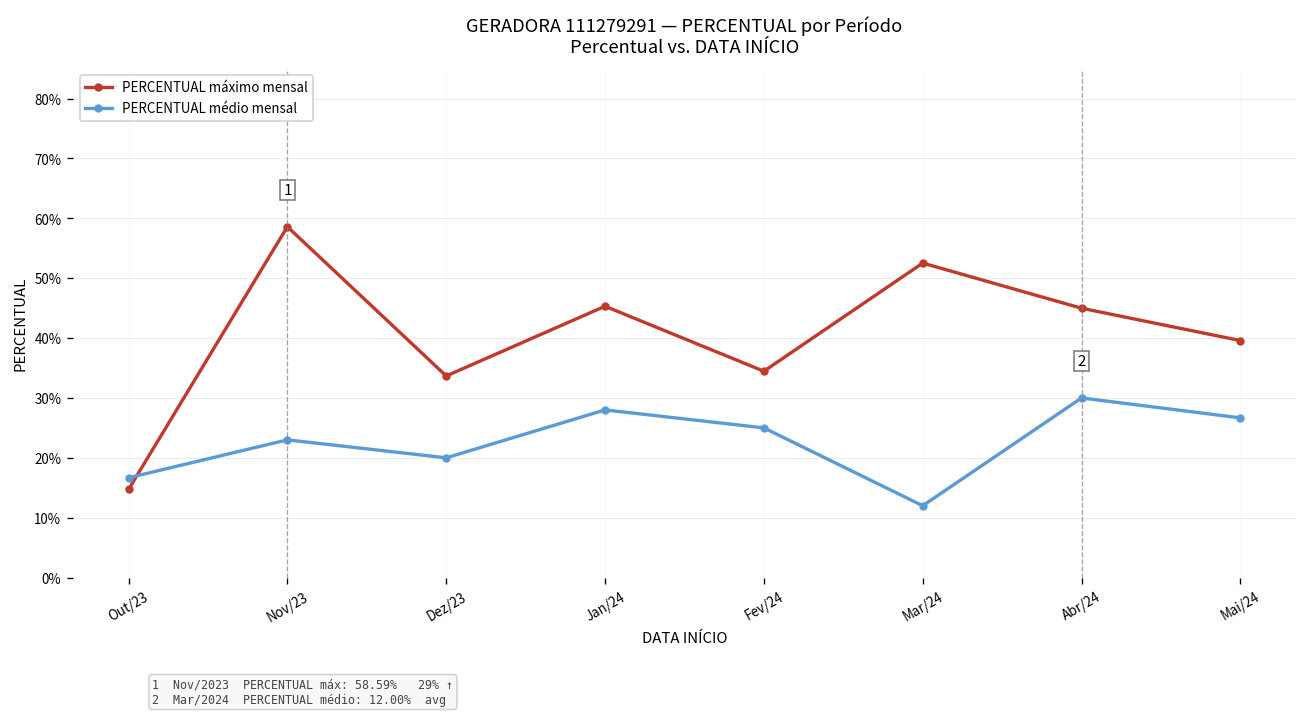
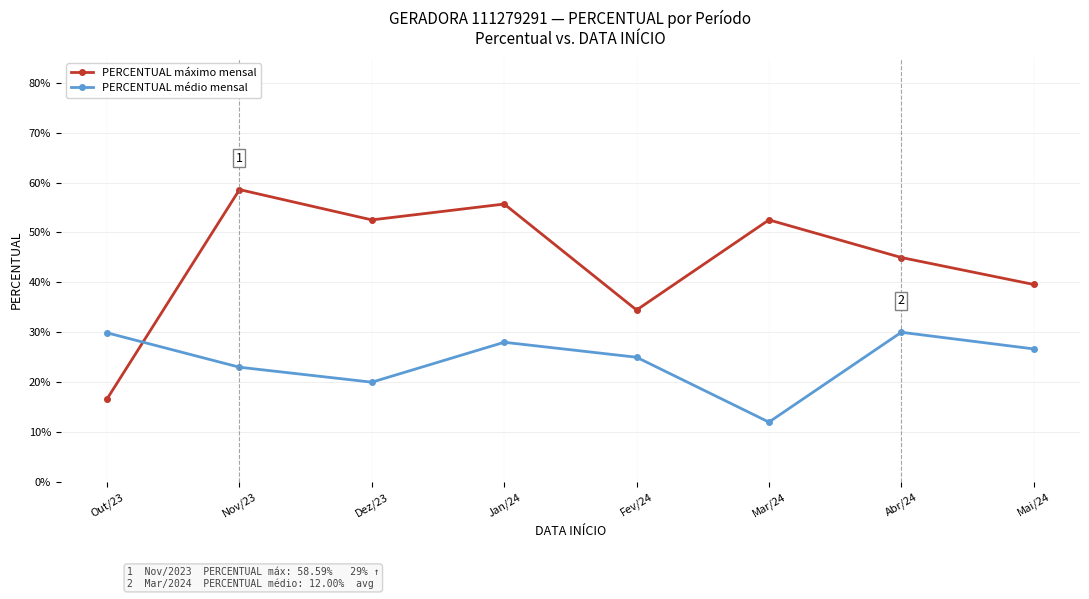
PERCENTUAL máximo mensal, Out/23: 15% -> 17%
PERCENTUAL médio mensal, Out/23: 17% -> 30%
PERCENTUAL máximo mensal, Dez/23: 34% -> 53%
PERCENTUAL máximo mensal, Jan/24: 45% -> 56%
